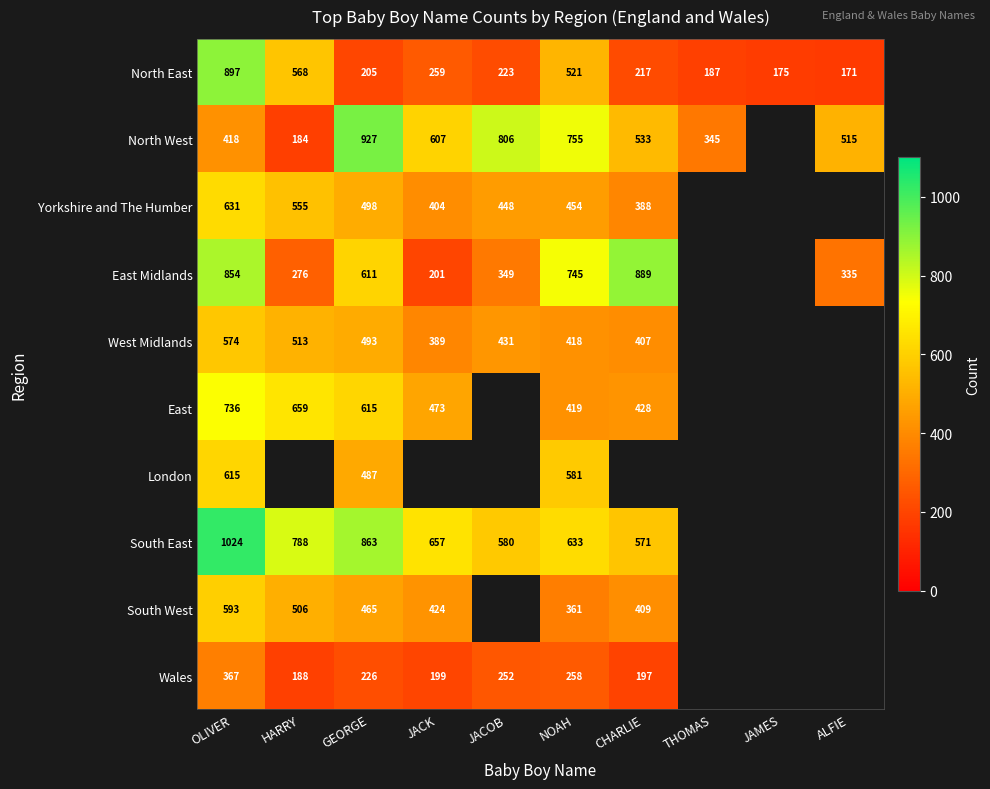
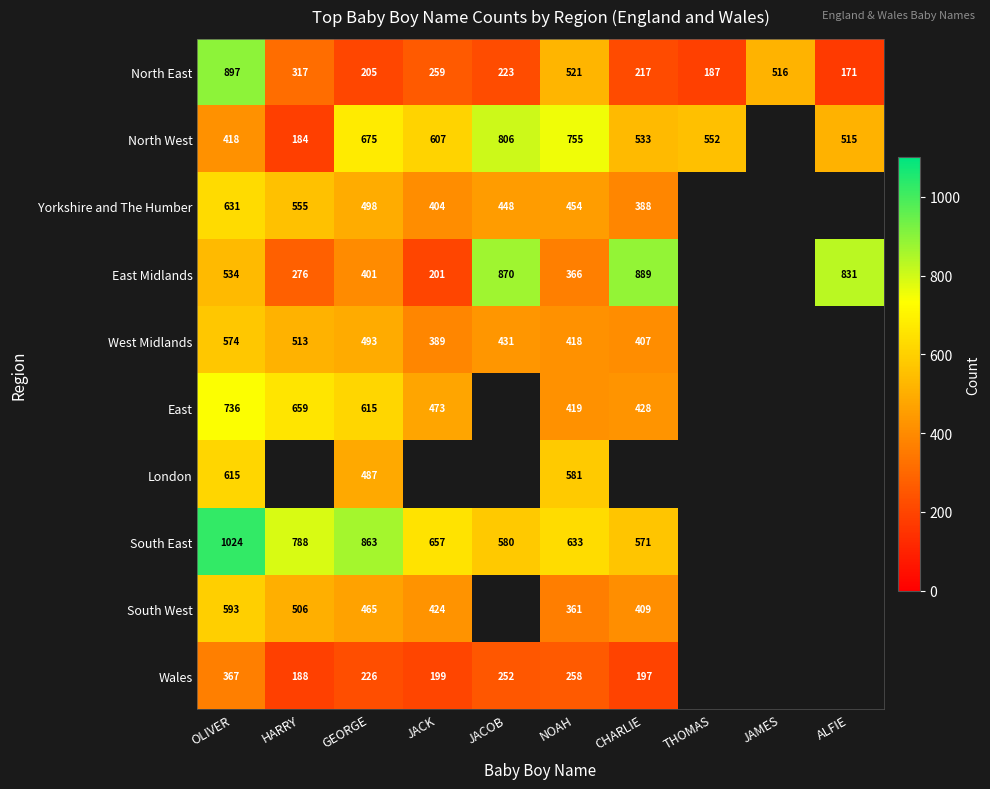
North East, HARRY: 568 -> 317
North East, JAMES: 175 -> 516
North West, GEORGE: 927 -> 675
North West, THOMAS: 345 -> 552
East Midlands, OLIVER: 854 -> 534
East Midlands, GEORGE: 611 -> 401
East Midlands, JACOB: 349 -> 870
East Midlands, NOAH: 745 -> 366
East Midlands, ALFIE: 335 -> 831
